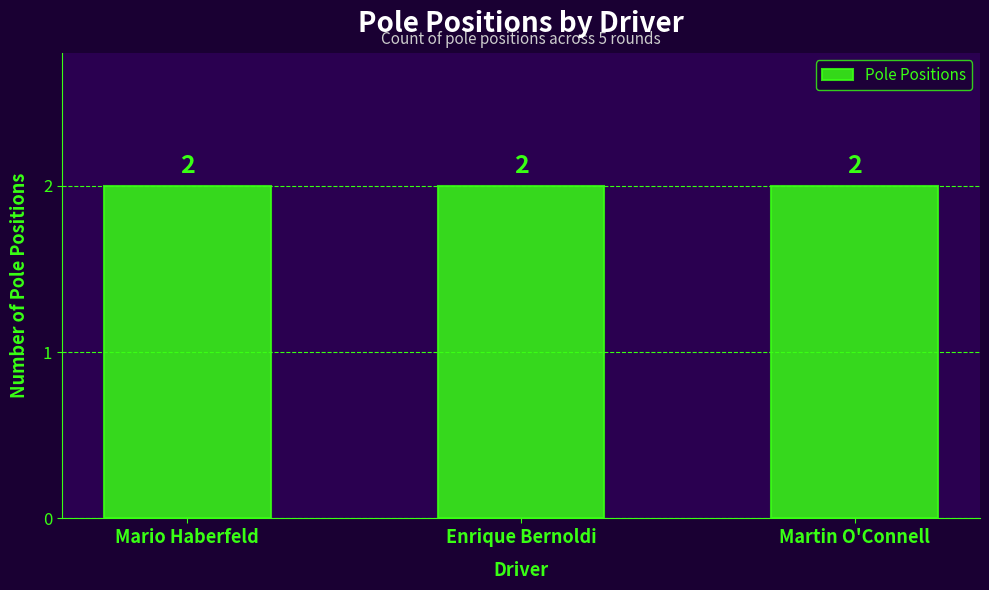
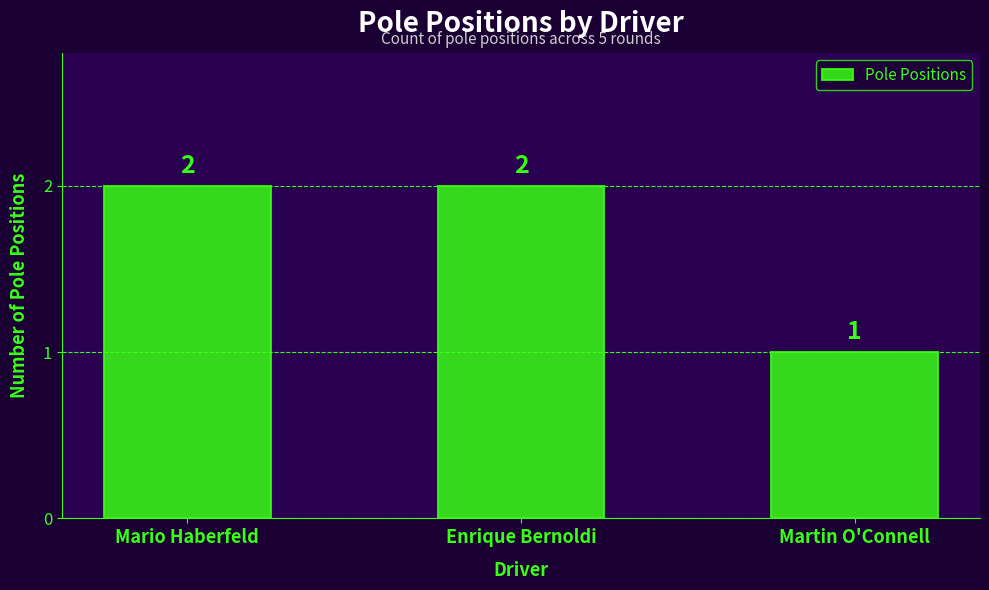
Martin O'Connell: 2 -> 1
